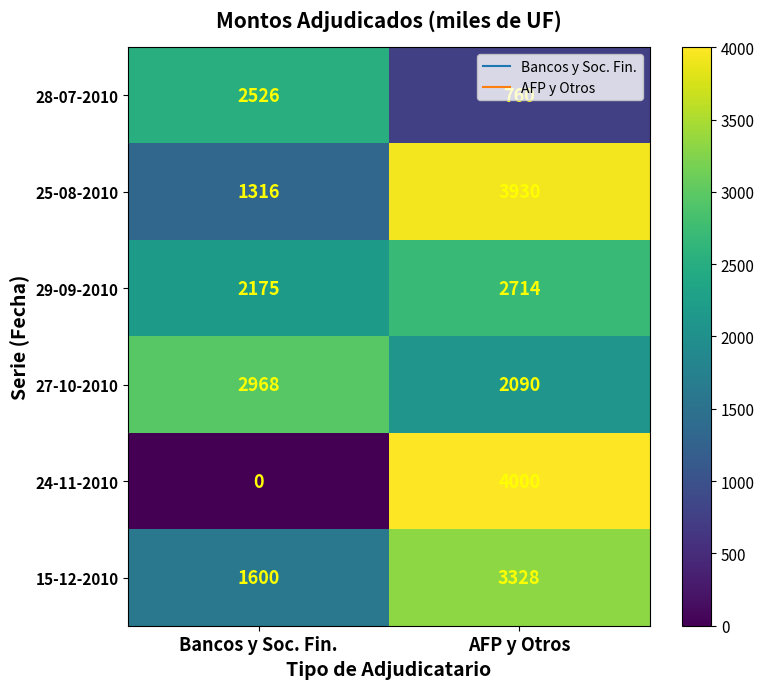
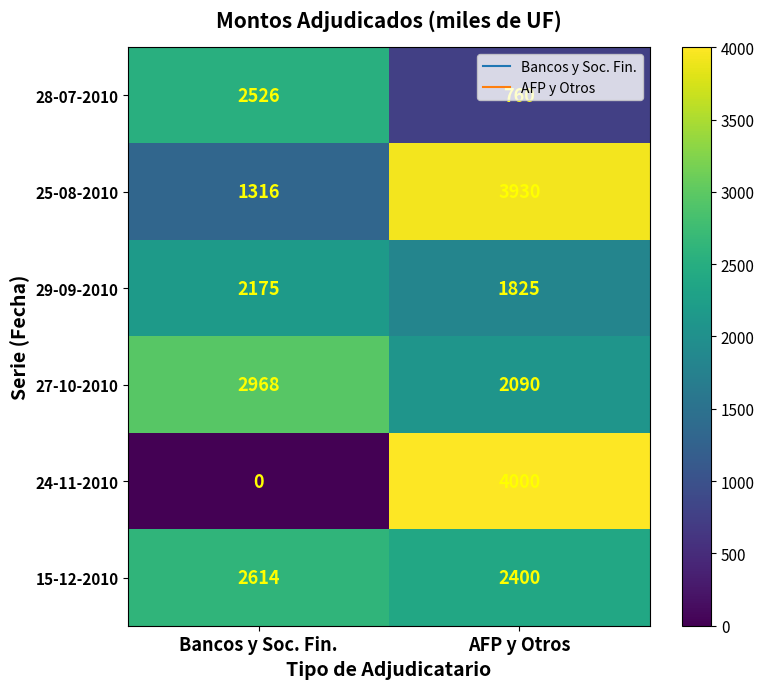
29-09-2010, AFP y Otros: 2714 -> 1825
15-12-2010, Bancos y Soc. Fin.: 1600 -> 2614
15-12-2010, AFP y Otros: 3328 -> 2400
